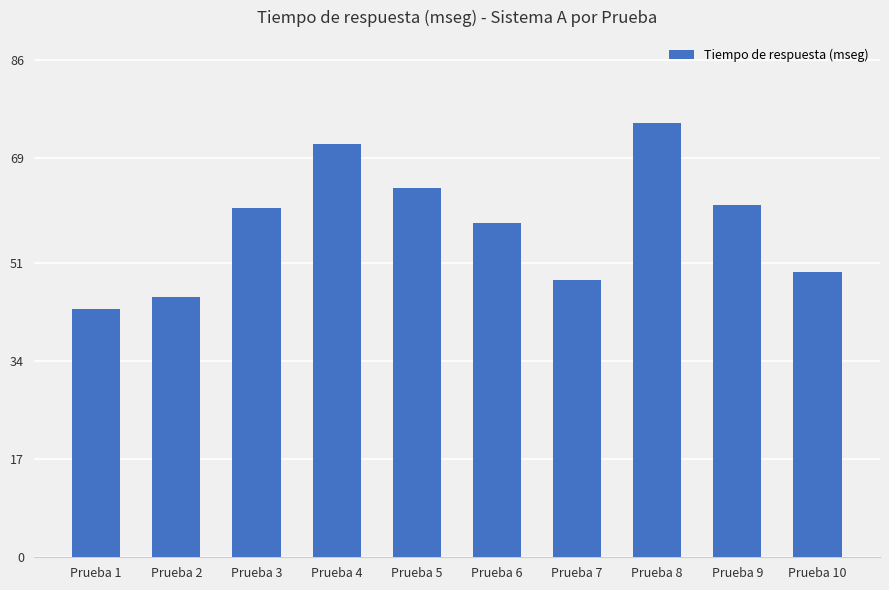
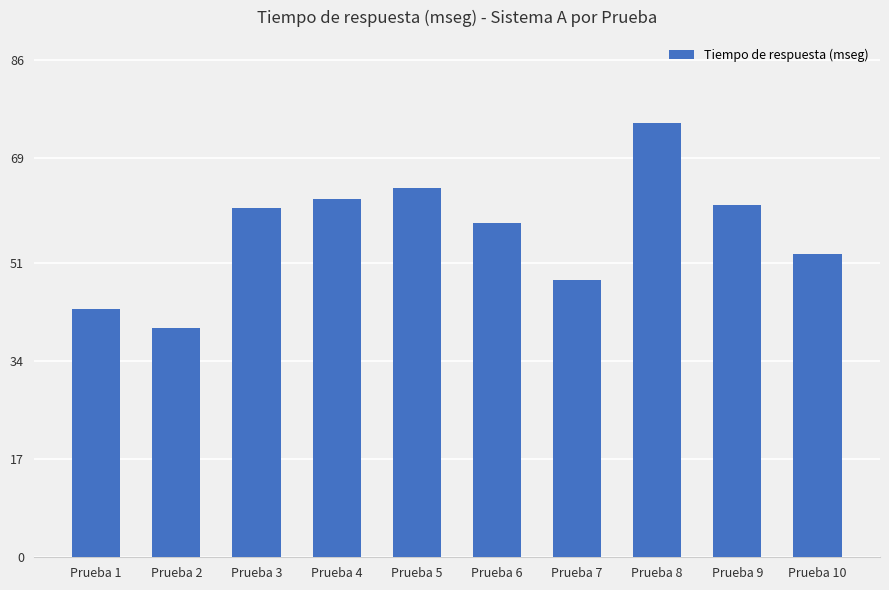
Prueba 2: 45 -> 40
Prueba 4: 72 -> 62
Prueba 10: 49 -> 53
